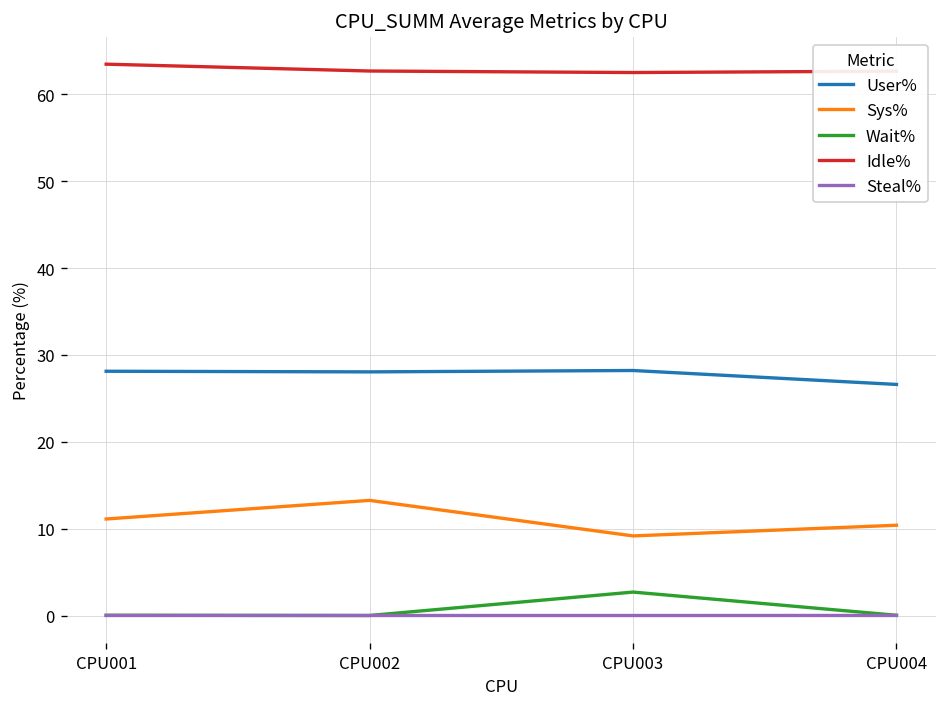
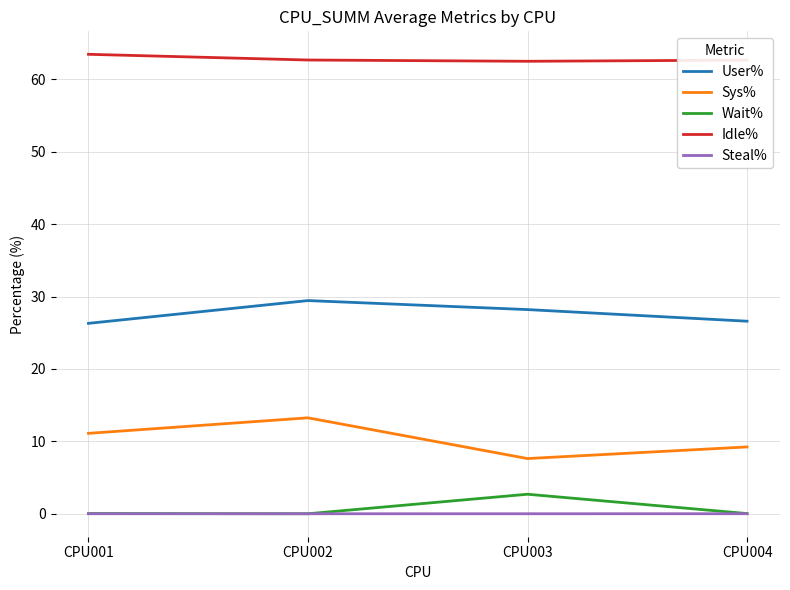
User%, CPU001: 28 -> 26
User%, CPU002: 28 -> 29
Sys%, CPU003: 9 -> 8
Sys%, CPU004: 10 -> 9
